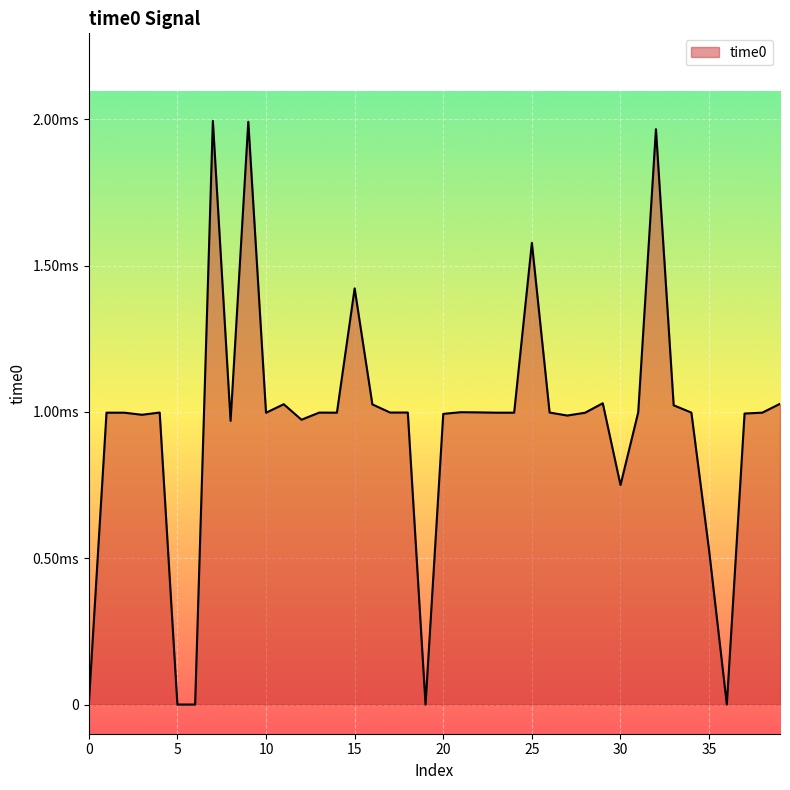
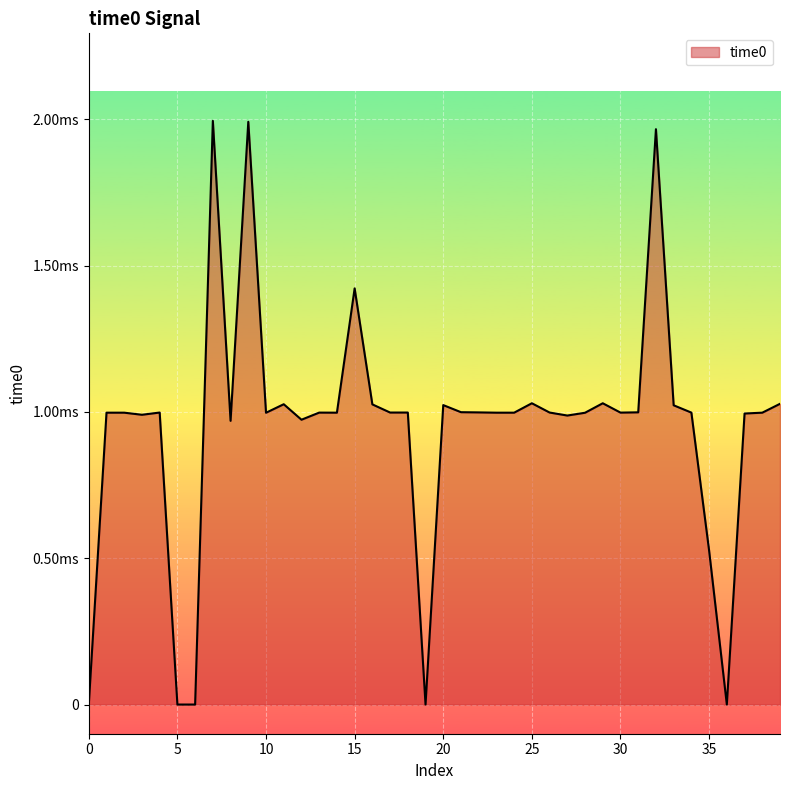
20: 0.99ms -> 1.02ms
25: 1.58ms -> 1.03ms
30: 0.75ms -> 1.00ms
